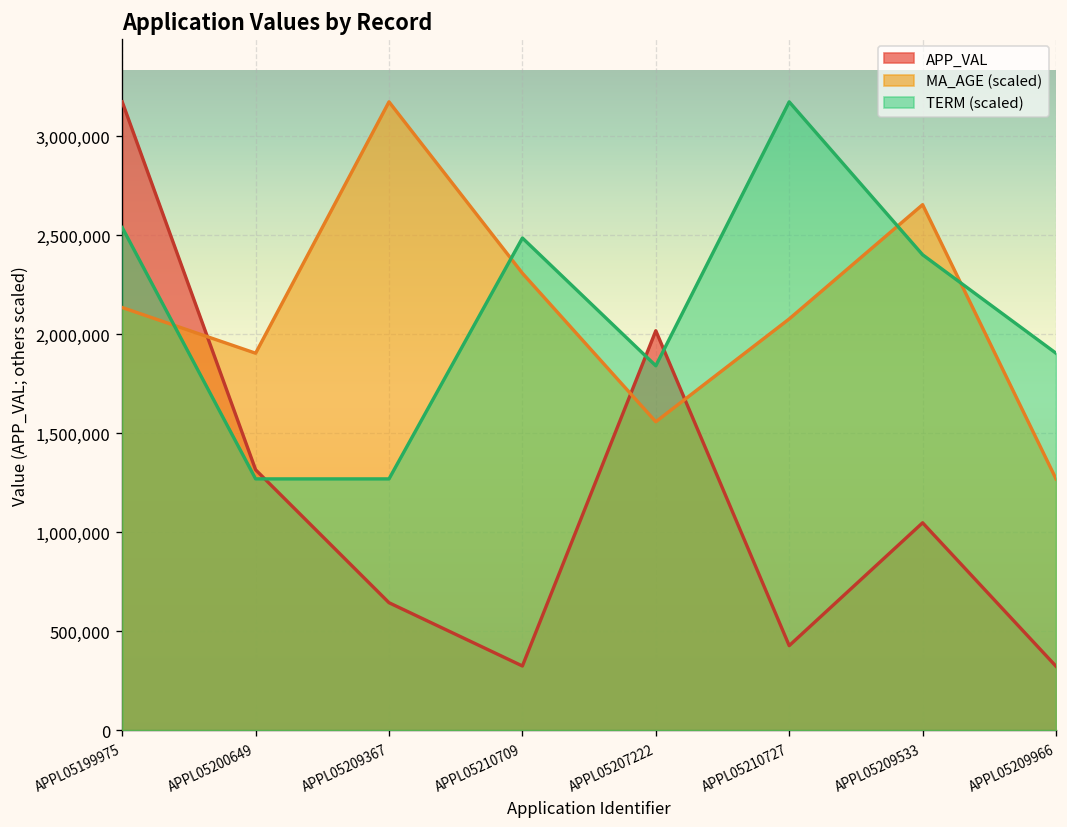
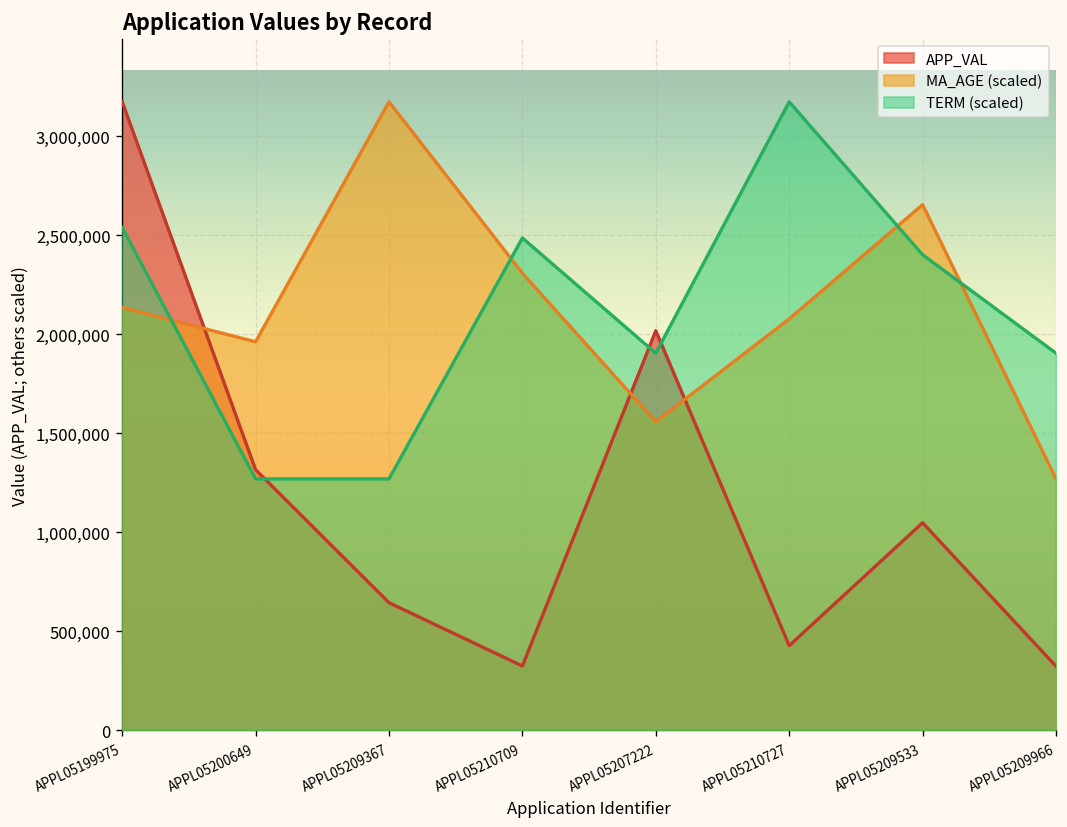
MA_AGE (scaled), APPL05200649: 1,900,000 -> 1,960,000
TERM (scaled), APPL05207222: 1,840,000 -> 1,900,000
